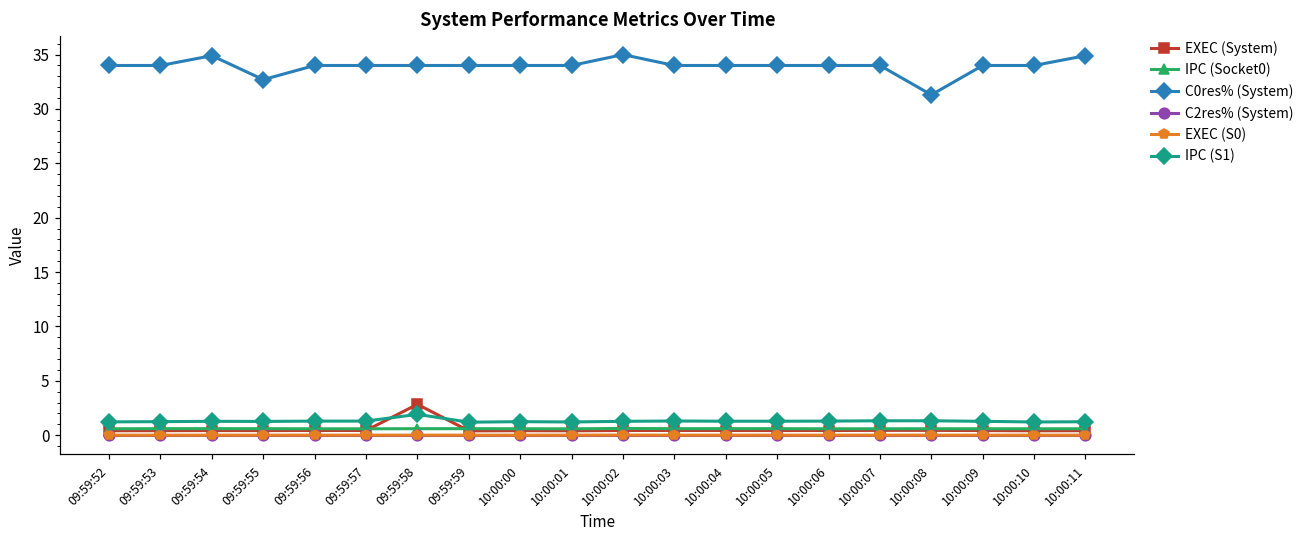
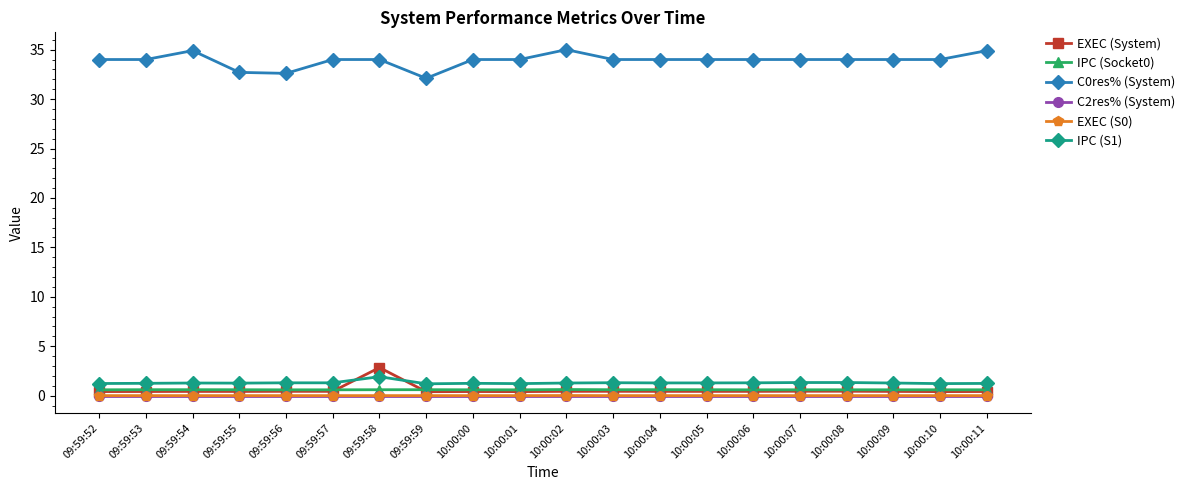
C0res% (System), 09:59:56: 34 -> 33
C0res% (System), 09:59:59: 34 -> 32
C0res% (System), 10:00:08: 31 -> 34
